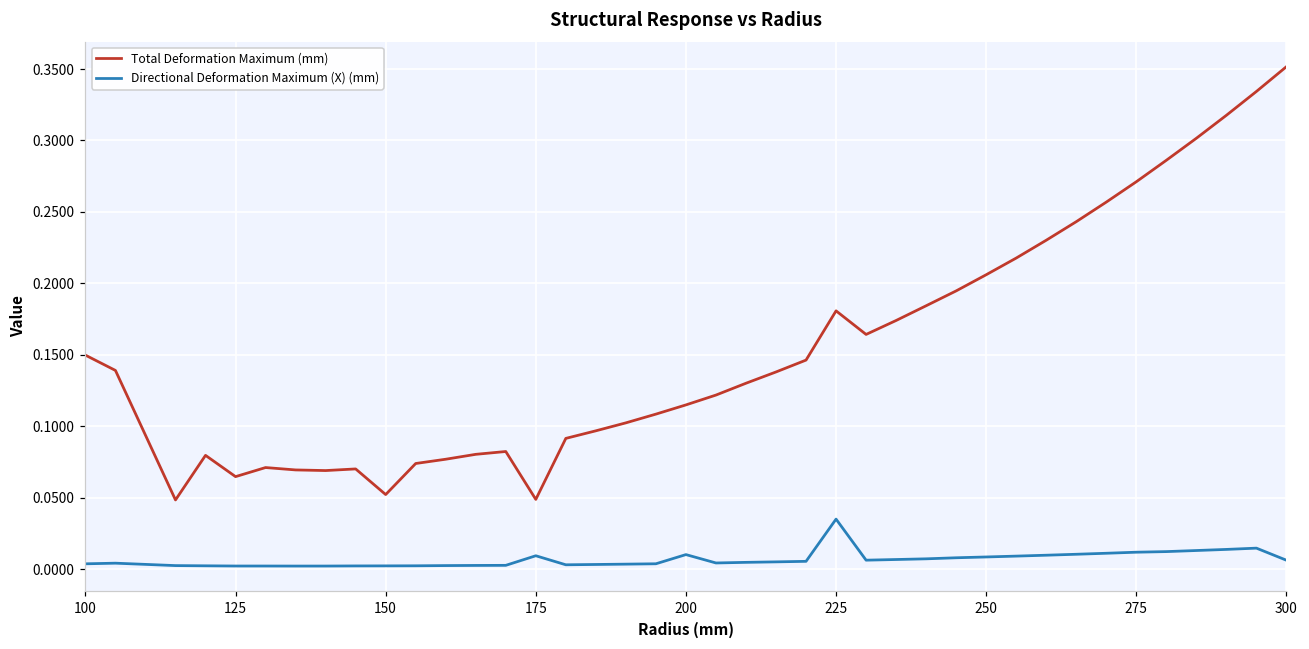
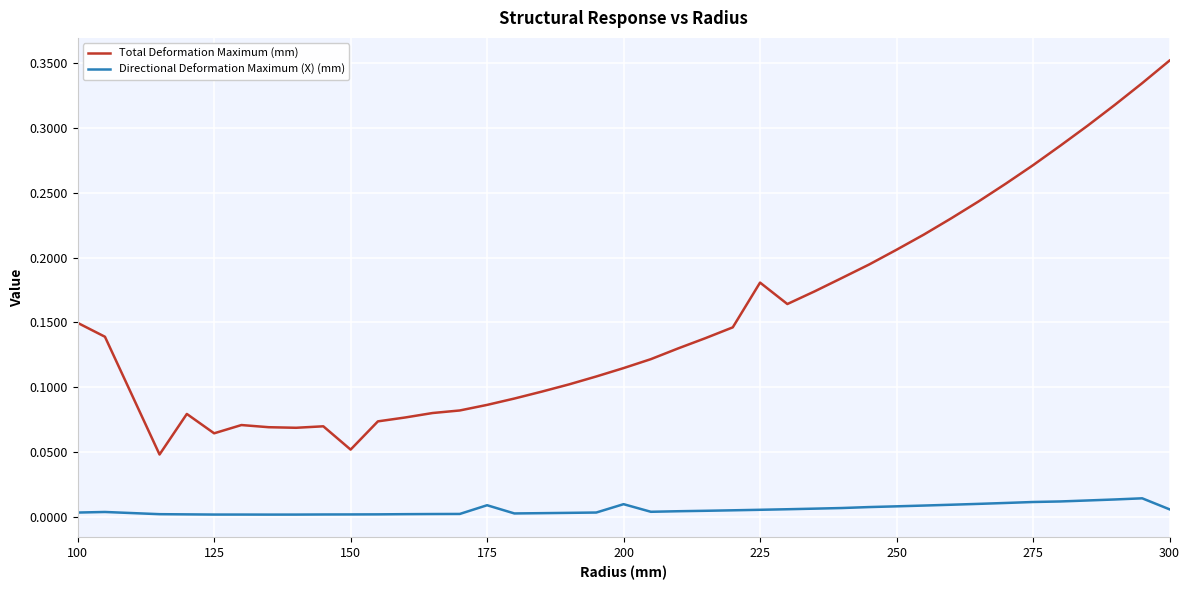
Total Deformation Maximum (mm), 175: 0.049 -> 0.087
Directional Deformation Maximum (X) (mm), 225: 0.035 -> 0.006
